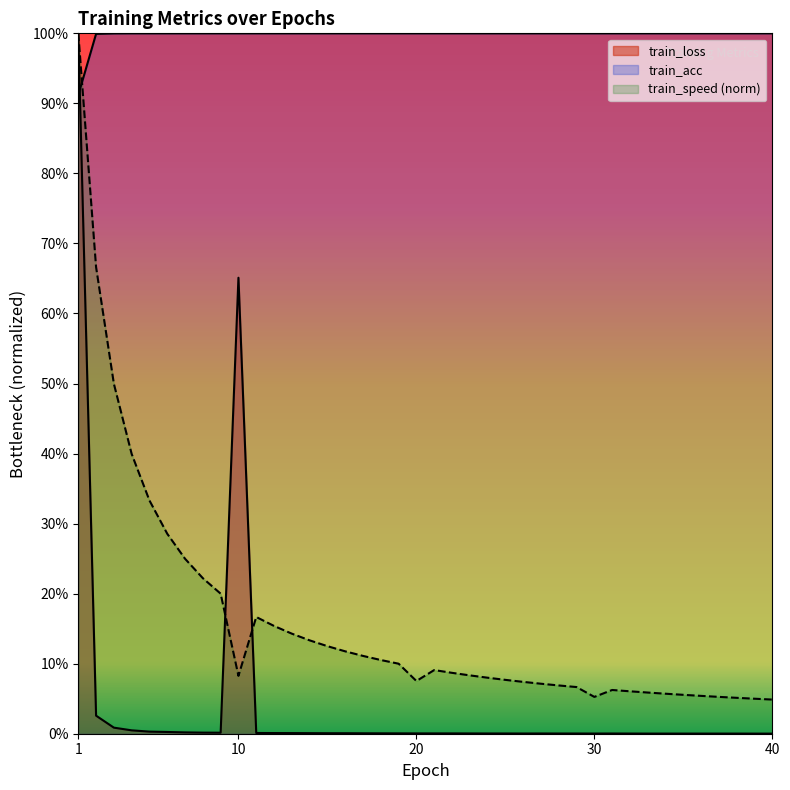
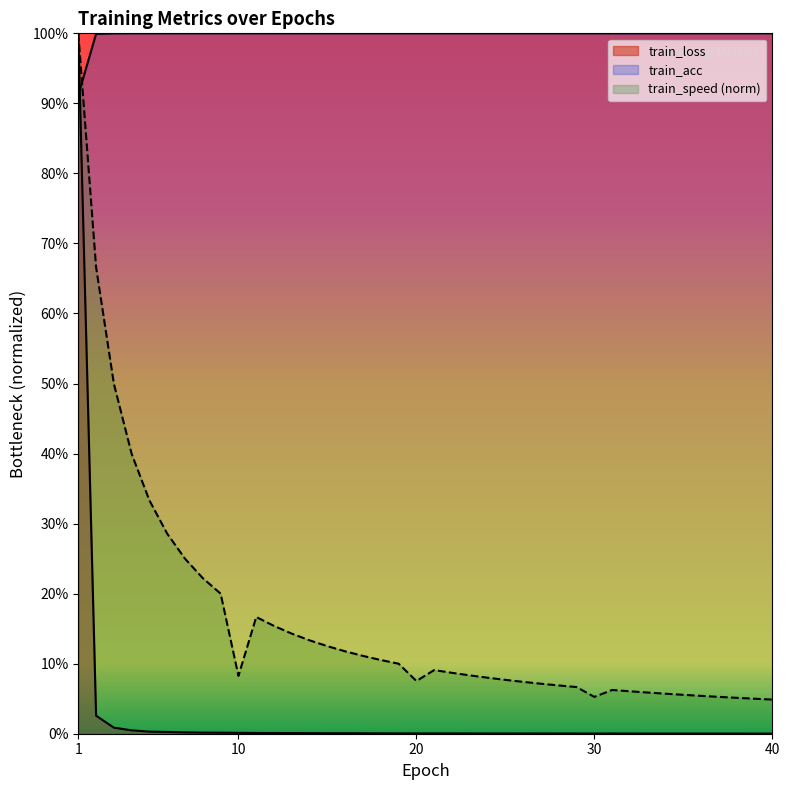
train_loss, 10: 65% -> 0%
